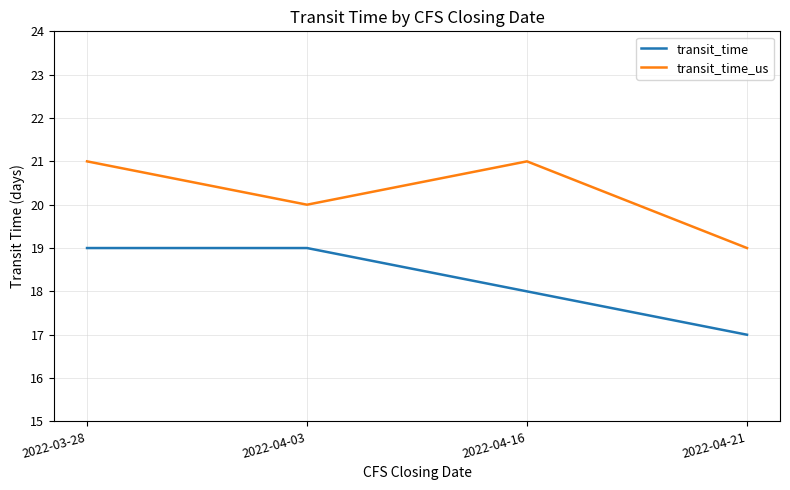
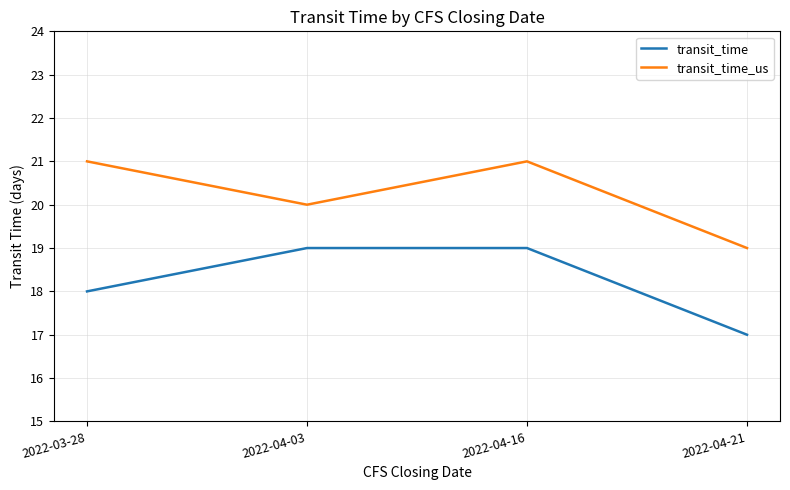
transit_time, 2022-03-28: 19 -> 18
transit_time, 2022-04-16: 18 -> 19
